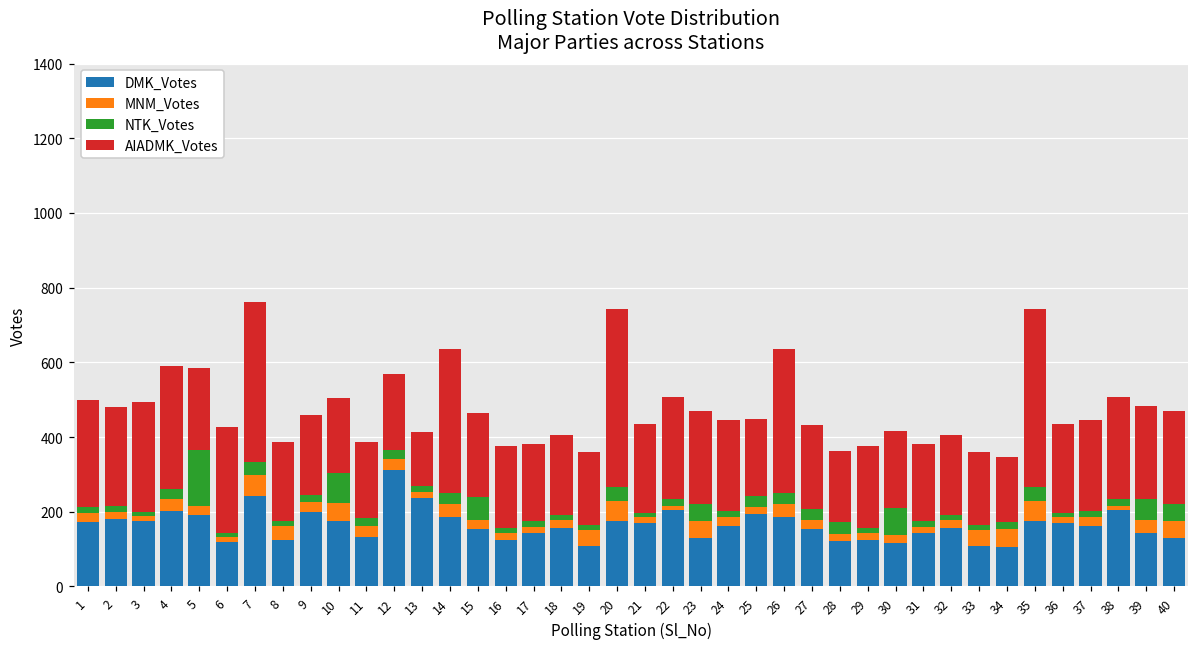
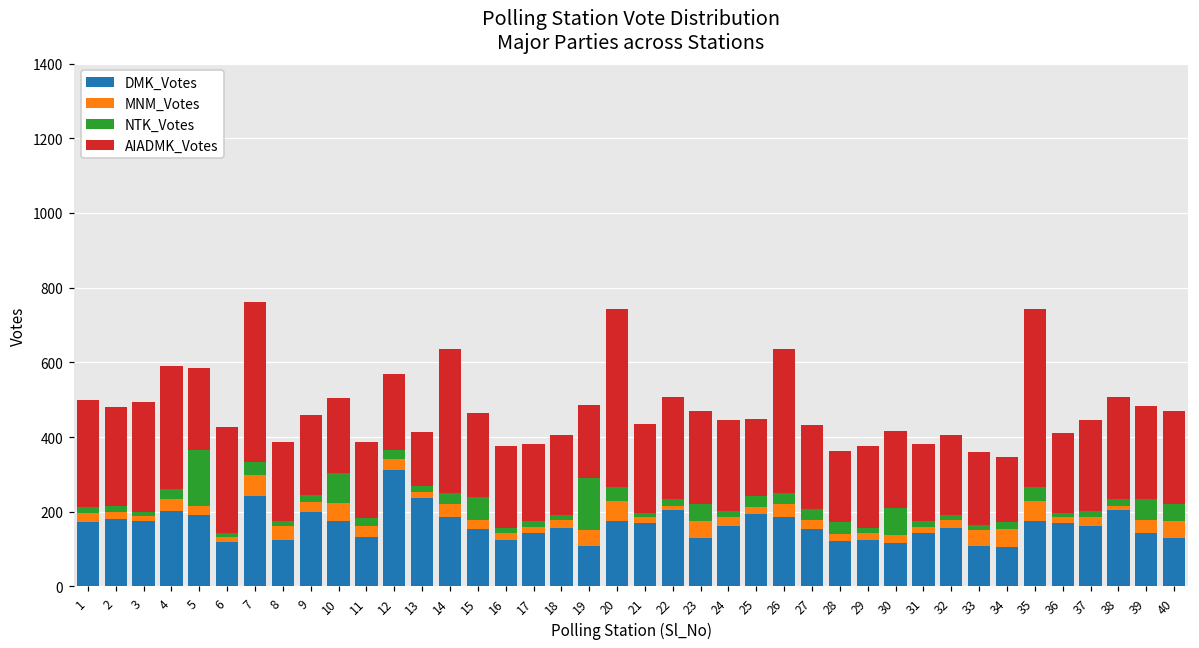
NTK_Votes, 19: 20 -> 140
AIADMK_Votes, 36: 240 -> 210
